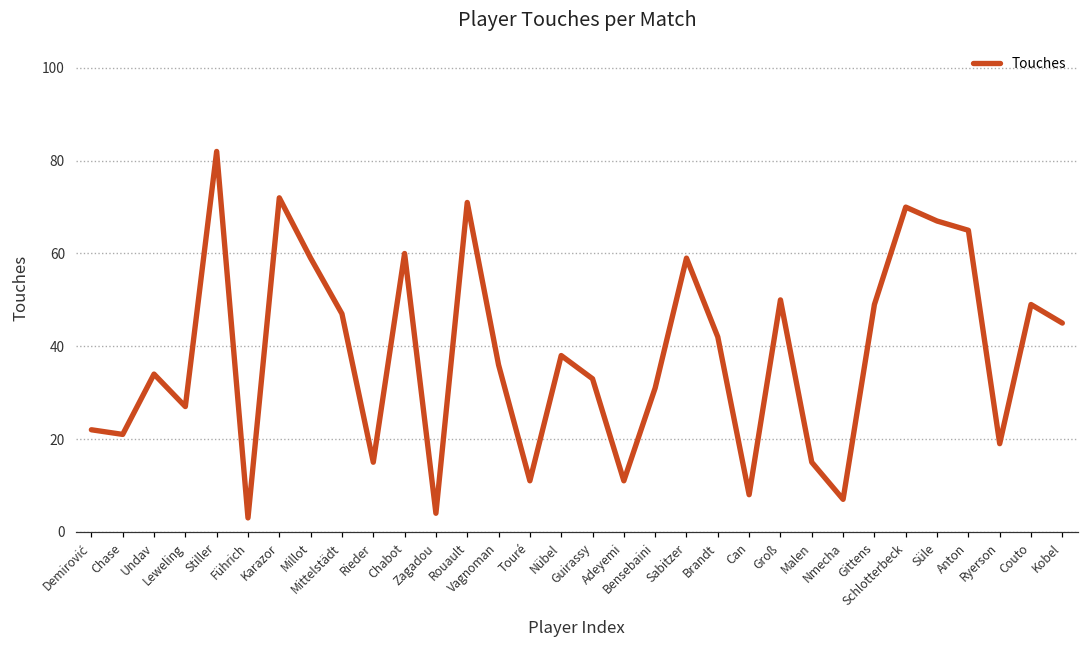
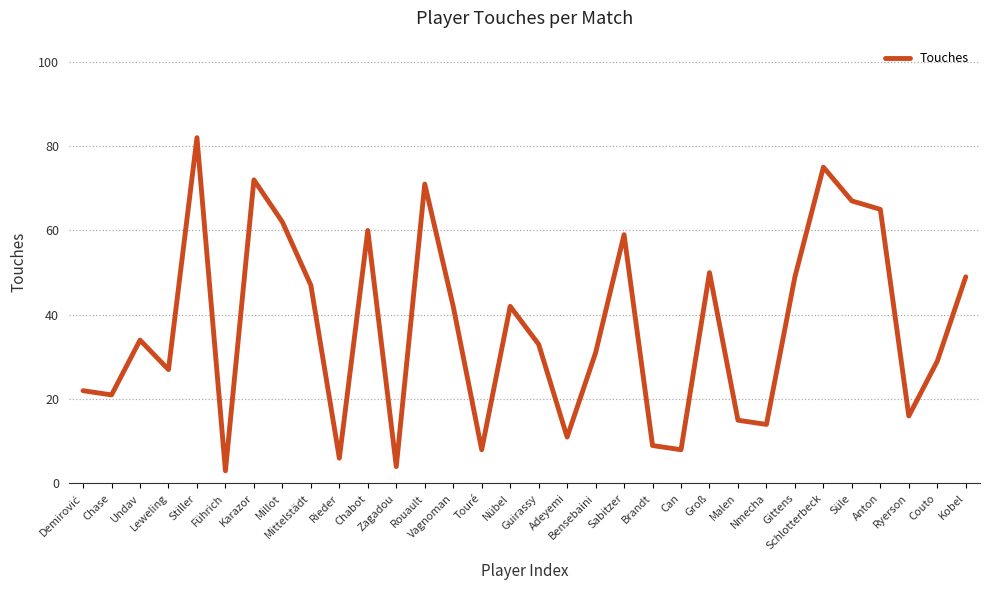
Millot: 59 -> 62
Rieder: 15 -> 6
Vagnoman: 36 -> 42
Touré: 11 -> 8
Nübel: 38 -> 42
Brandt: 42 -> 9
Nmecha: 7 -> 14
Schlotterbeck: 70 -> 75
Ryerson: 19 -> 16
Couto: 49 -> 29
Kobel: 45 -> 49
